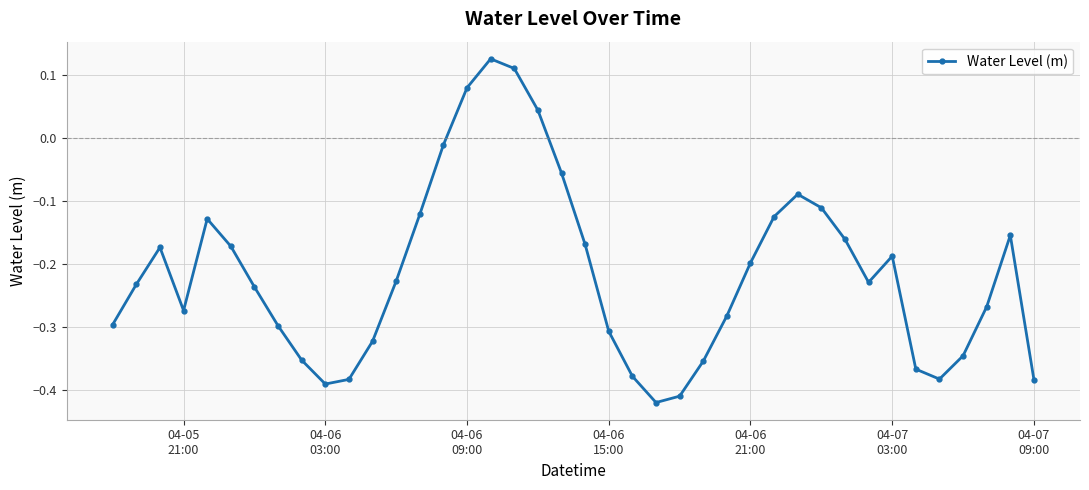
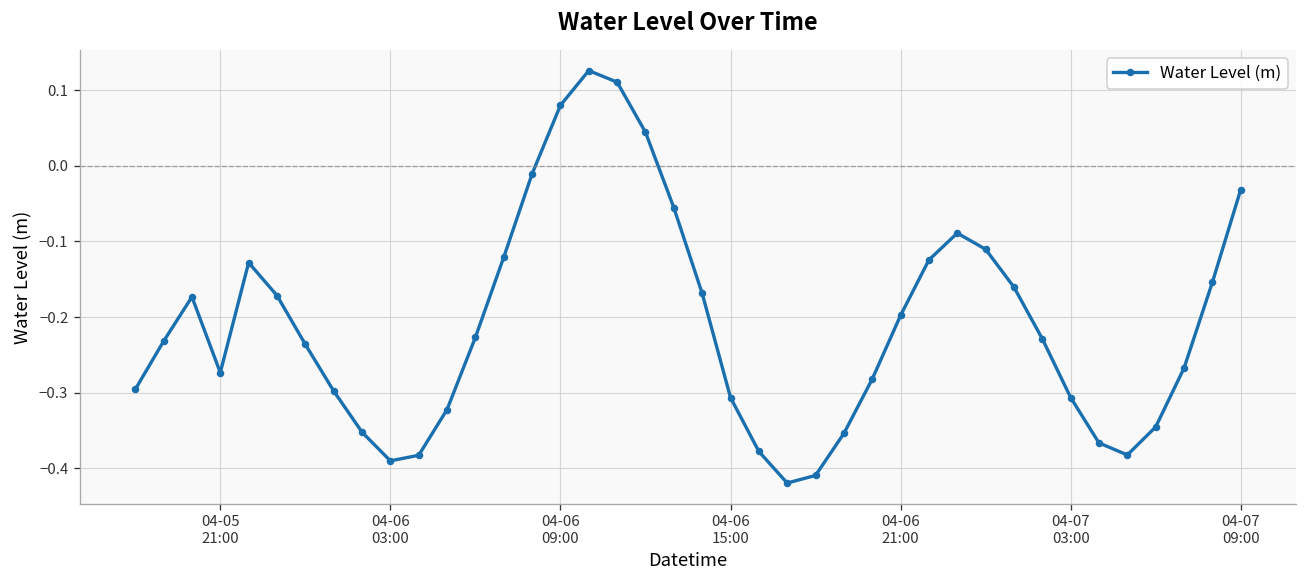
04-07 03:00: -0.19 -> -0.31
04-07 09:00: -0.38 -> -0.03
